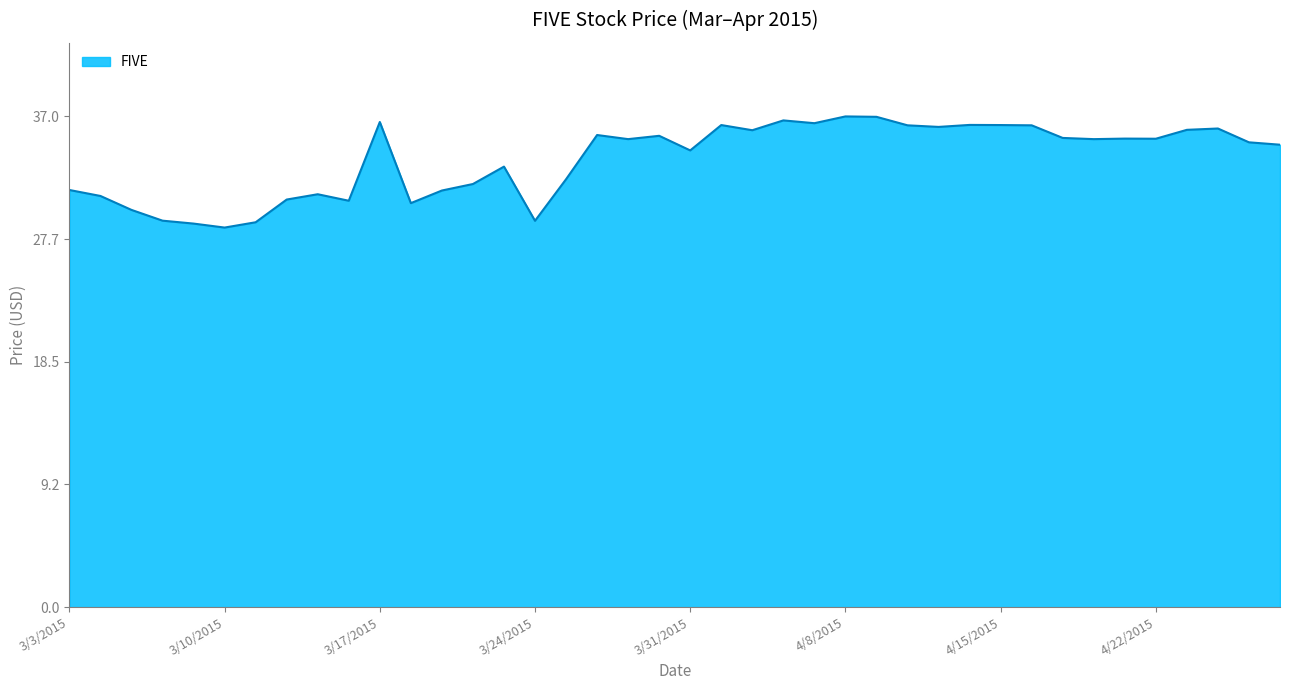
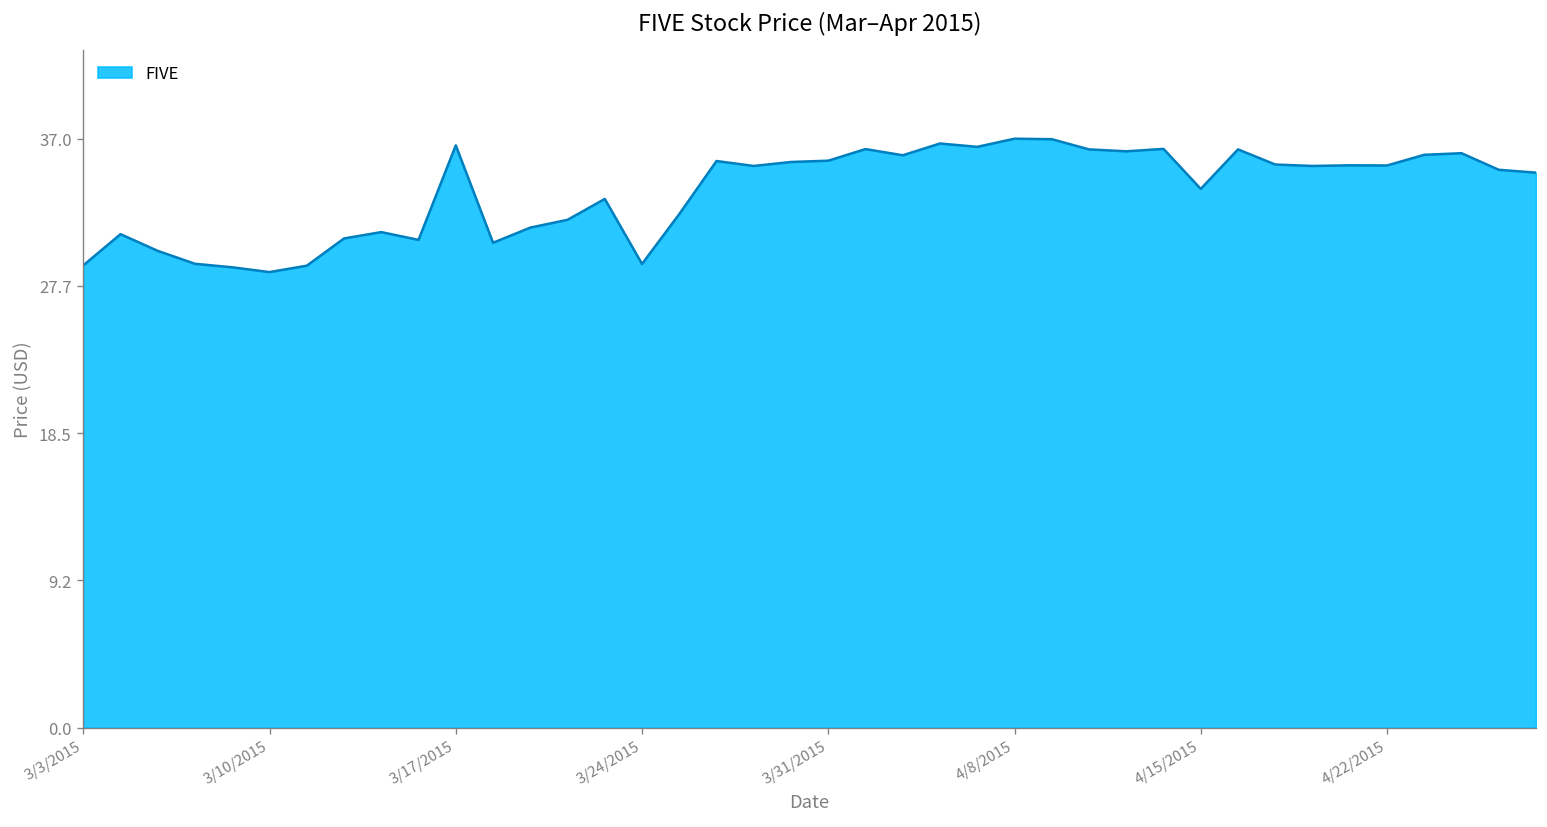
3/3/2015: 31.4 -> 29.0
3/31/2015: 34.4 -> 35.6
4/15/2015: 36.3 -> 33.8
